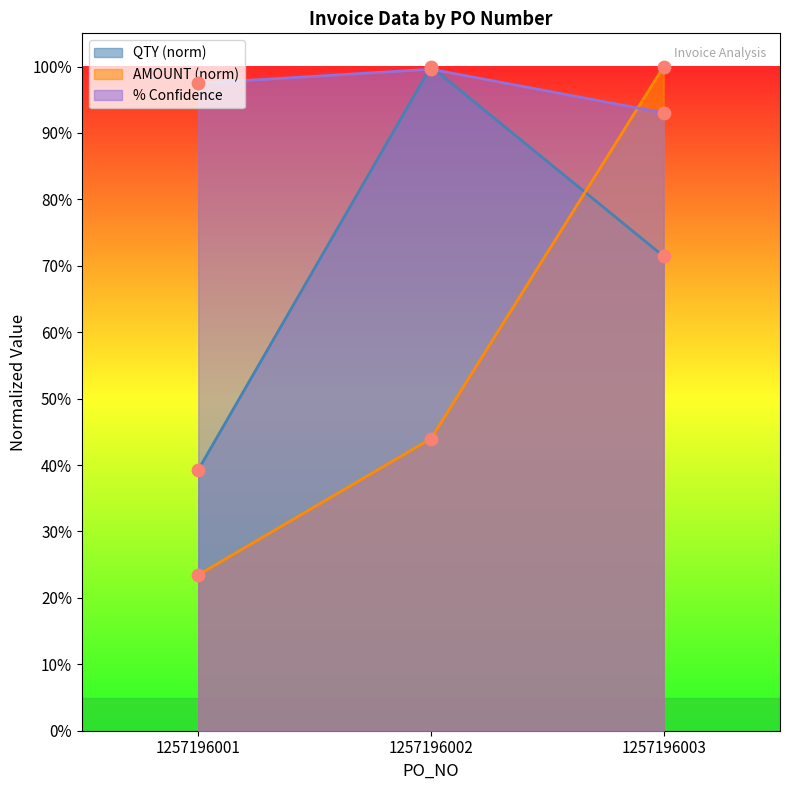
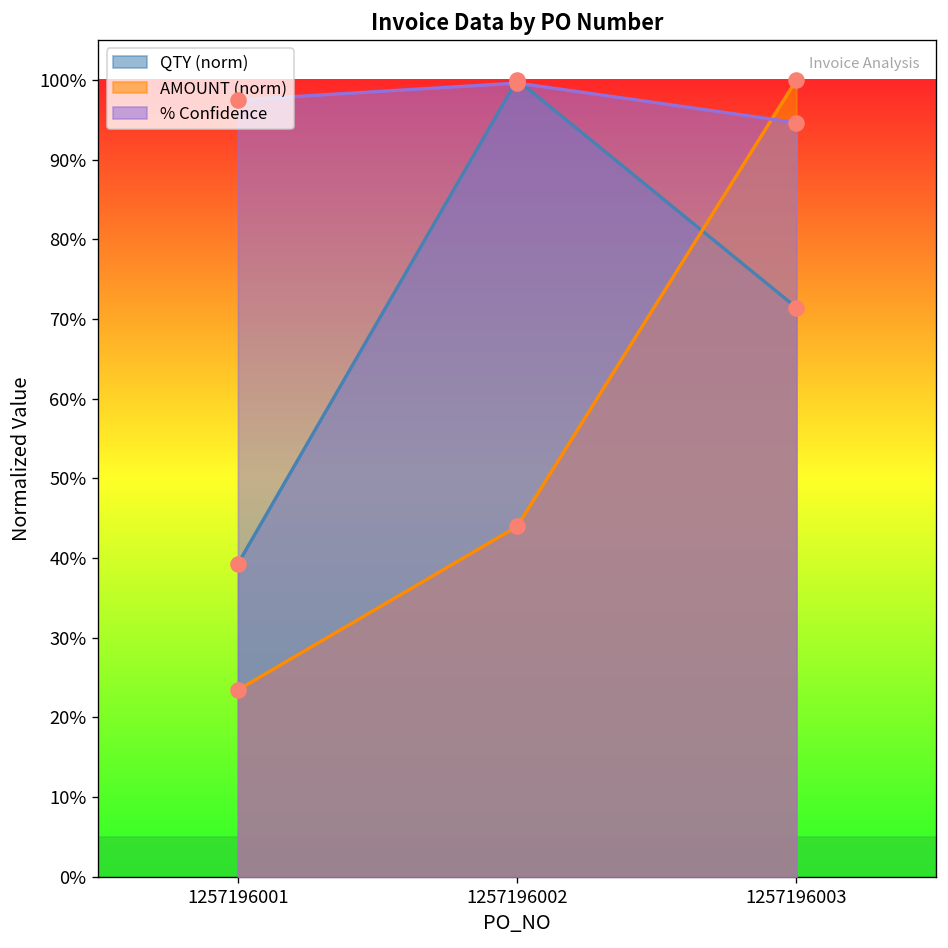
% Confidence, 1257196003: 93% -> 95%
